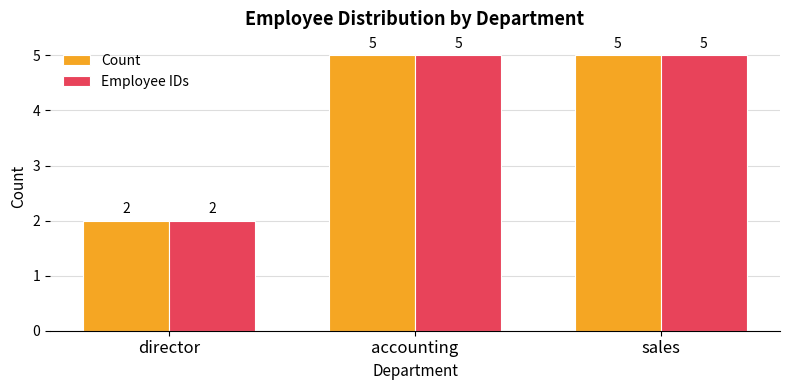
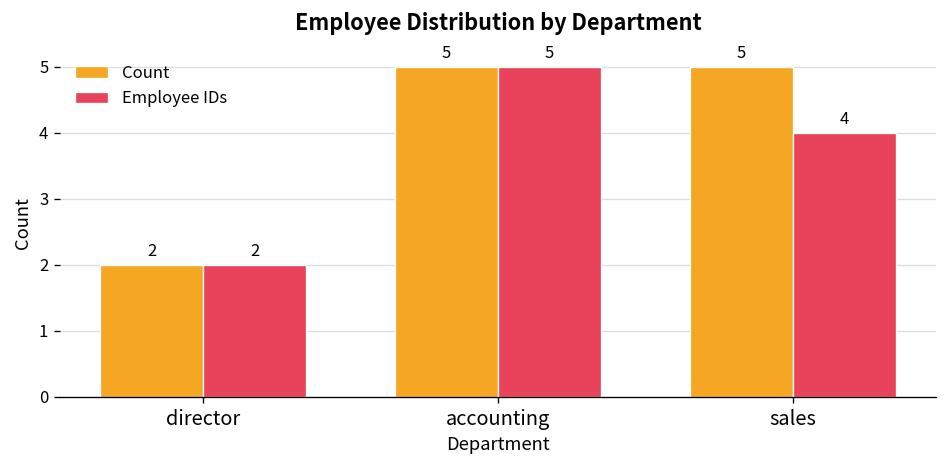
Employee IDs, sales: 5 -> 4
